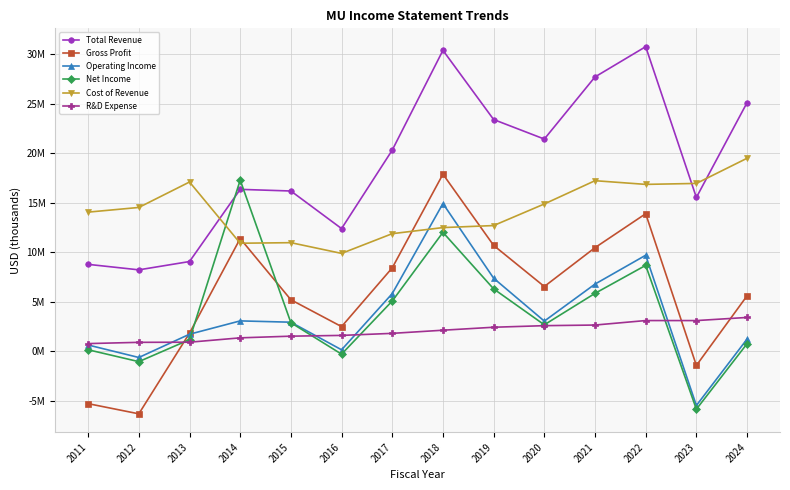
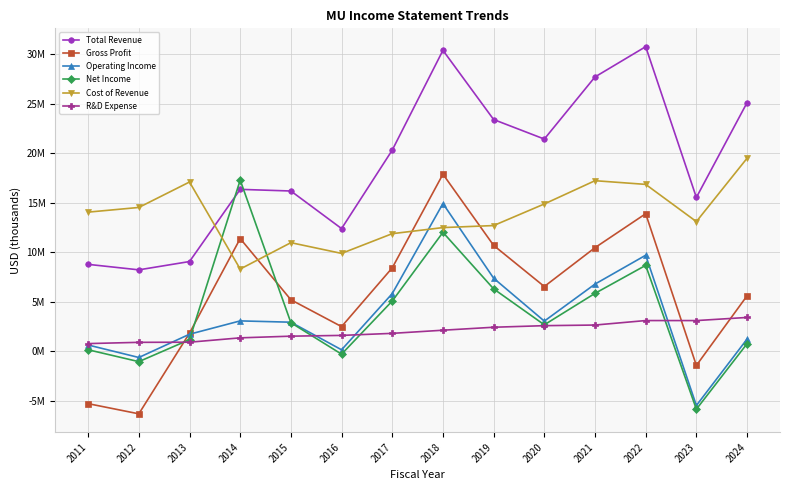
Cost of Revenue, 2014: 11000000 -> 8000000
Cost of Revenue, 2023: 17000000 -> 13000000
